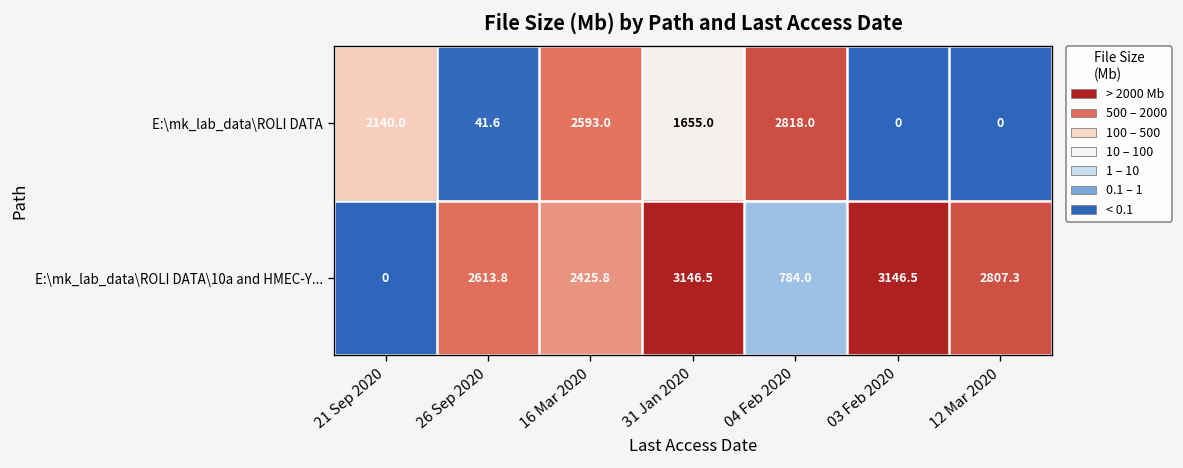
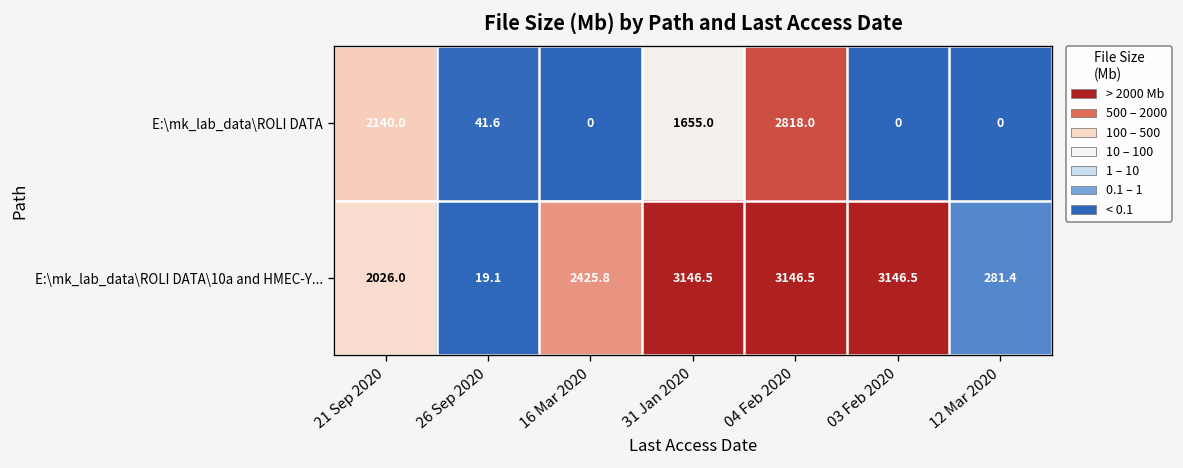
E:\mk_lab_data\ROLI DATA, 16 Mar 2020: 2593.0 -> 0
E:\mk_lab_data\ROLI DATA\10a and HMEC-Y..., 21 Sep 2020: 0 -> 2026.0
E:\mk_lab_data\ROLI DATA\10a and HMEC-Y..., 26 Sep 2020: 2613.8 -> 19.1
E:\mk_lab_data\ROLI DATA\10a and HMEC-Y..., 04 Feb 2020: 784.0 -> 3146.5
E:\mk_lab_data\ROLI DATA\10a and HMEC-Y..., 12 Mar 2020: 2807.3 -> 281.4
